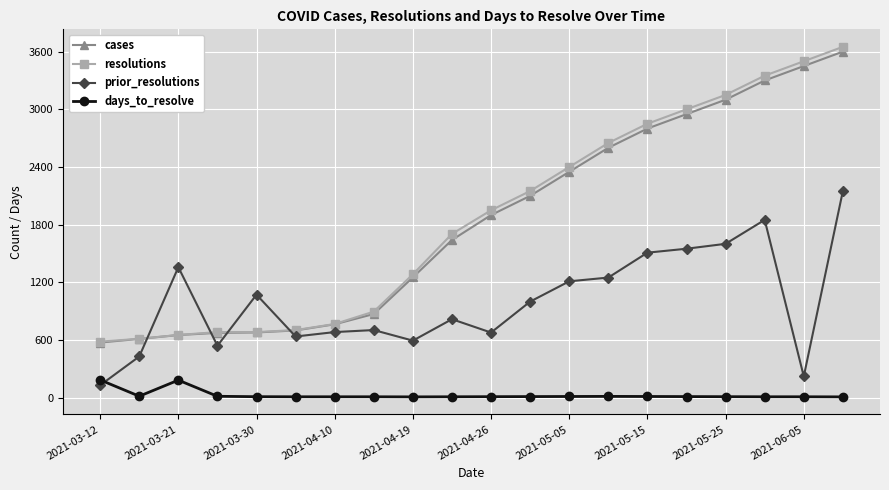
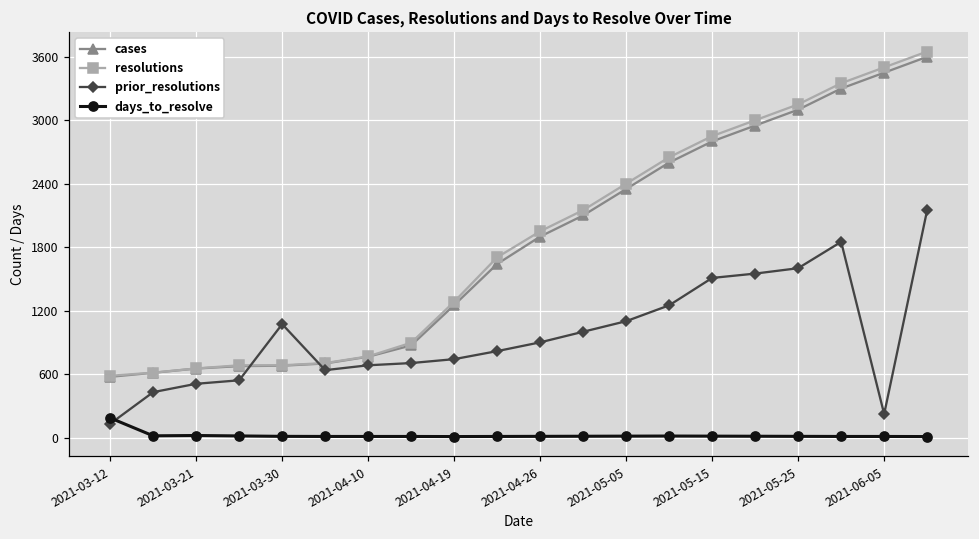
prior_resolutions, 2021-03-21: 1400 -> 500
days_to_resolve, 2021-03-21: 200 -> 0
prior_resolutions, 2021-04-19: 600 -> 700
prior_resolutions, 2021-04-26: 700 -> 900
prior_resolutions, 2021-05-05: 1200 -> 1100
